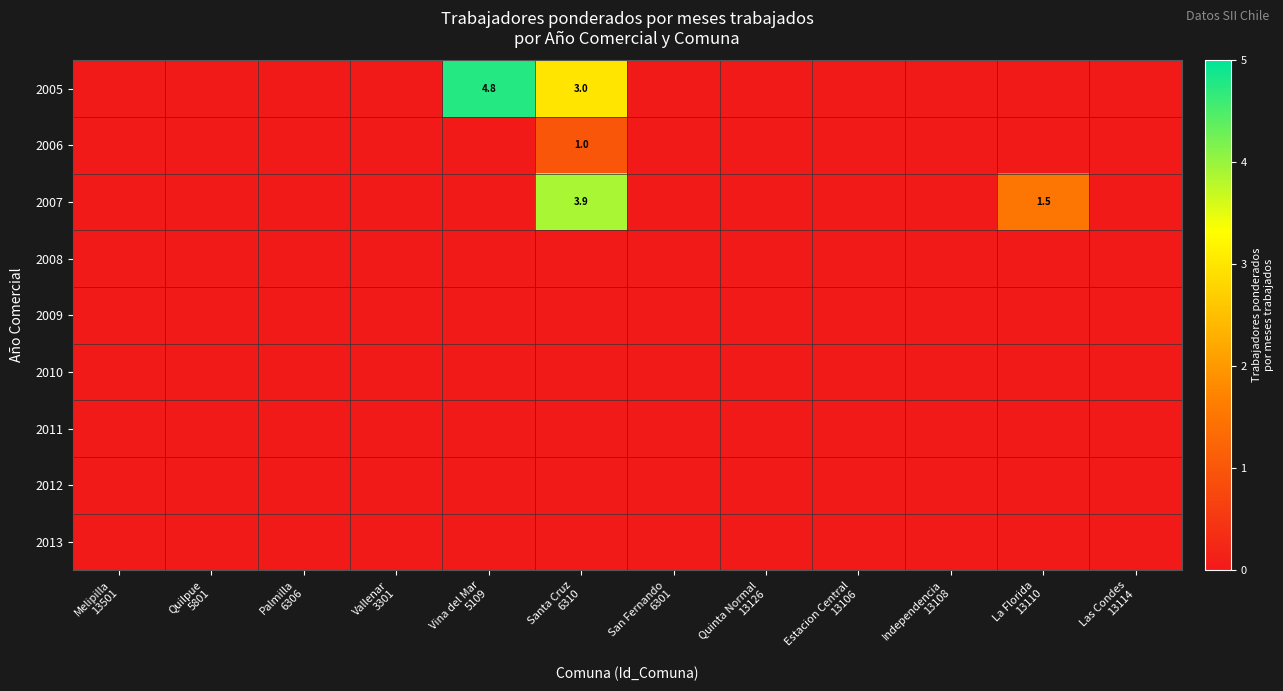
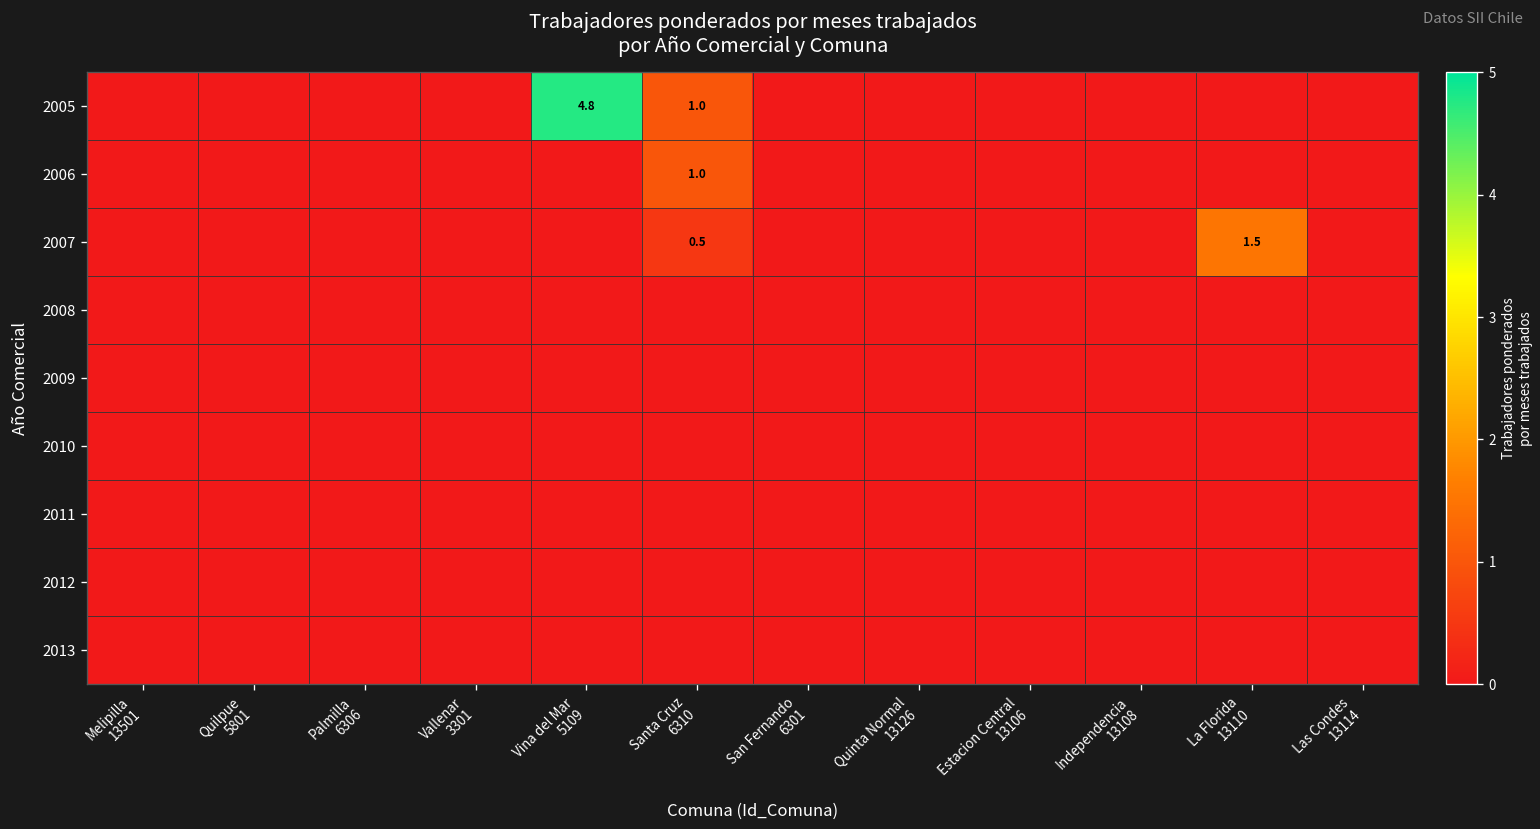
2005, Santa Cruz 6310: 3.0 -> 1.0
2007, Santa Cruz 6310: 3.9 -> 0.5
